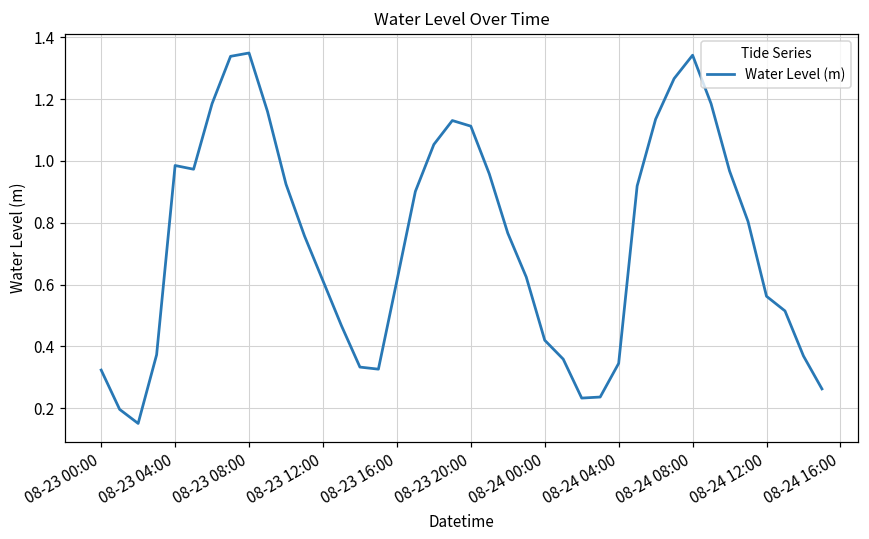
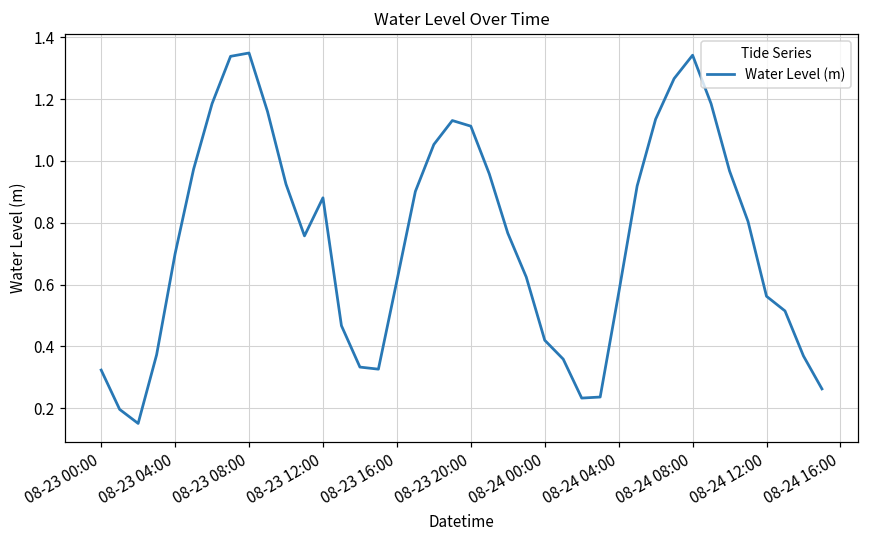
08-23 04:00: 0.99 -> 0.70
08-23 12:00: 0.61 -> 0.88
08-24 04:00: 0.35 -> 0.57
